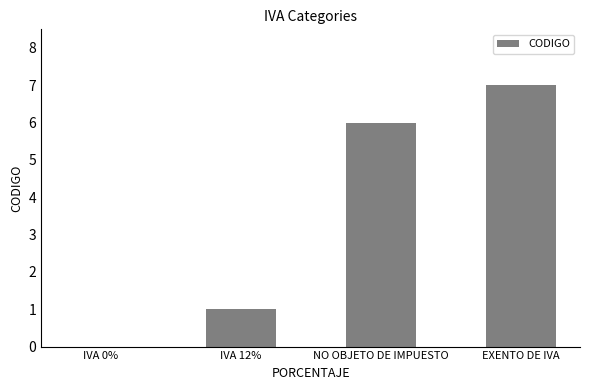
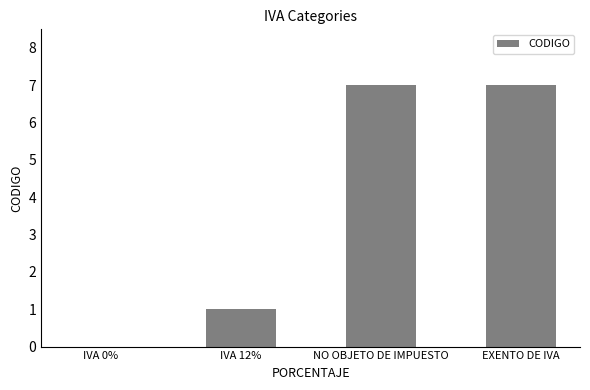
NO OBJETO DE IMPUESTO: 6 -> 7
